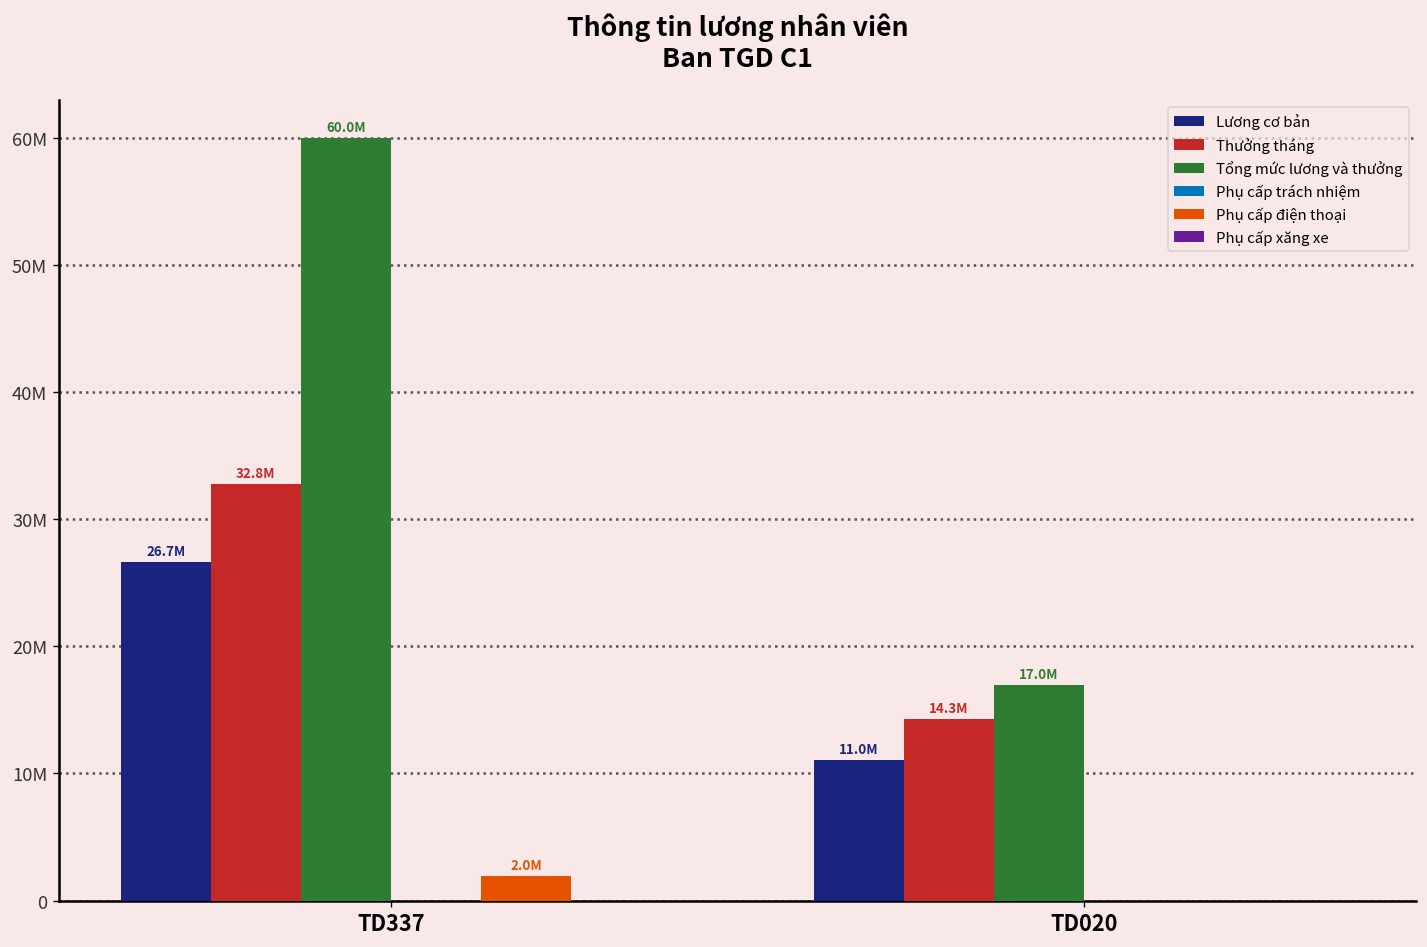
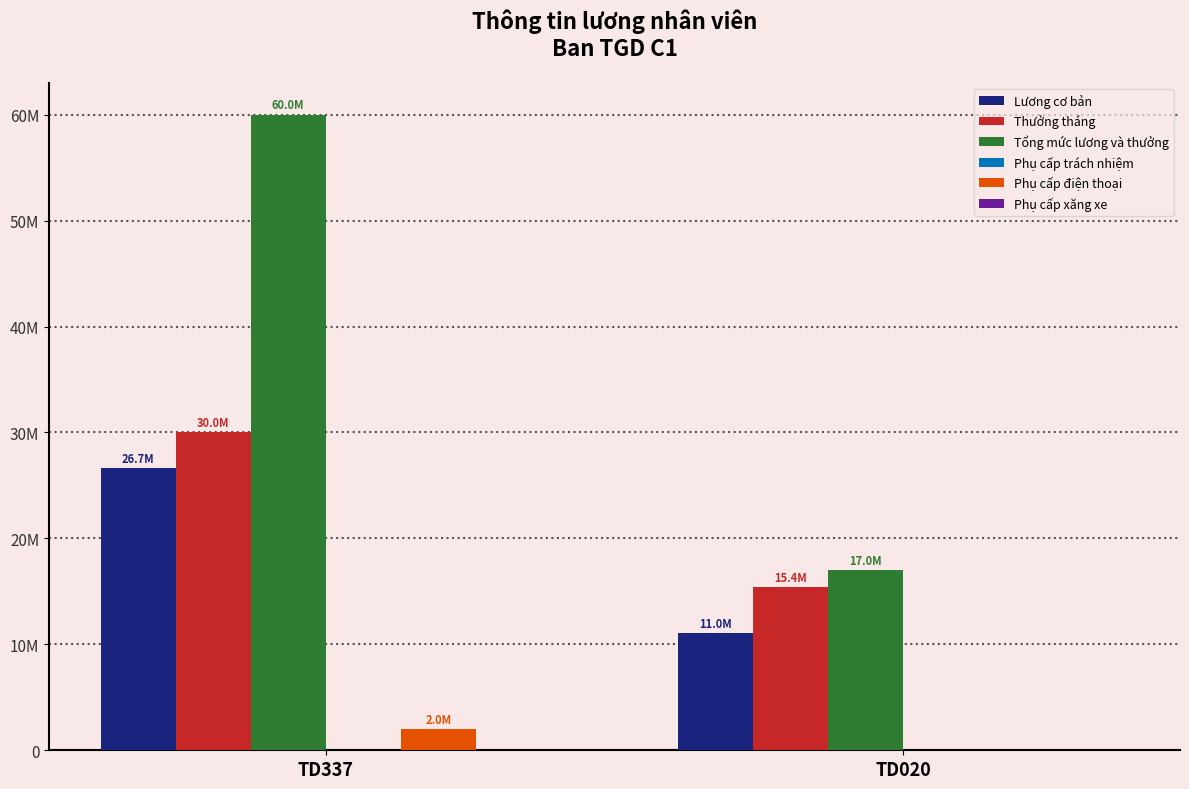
Thưởng tháng, TD337: 32.8M -> 30.0M
Thưởng tháng, TD020: 14.3M -> 15.4M
